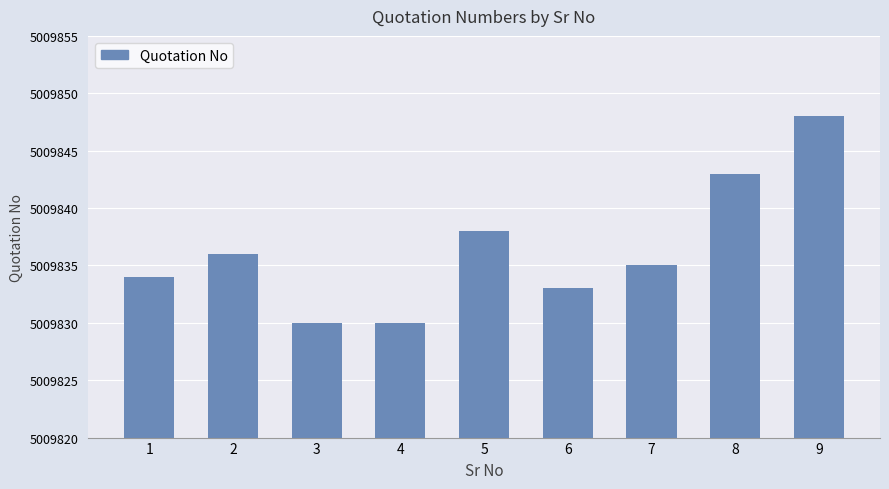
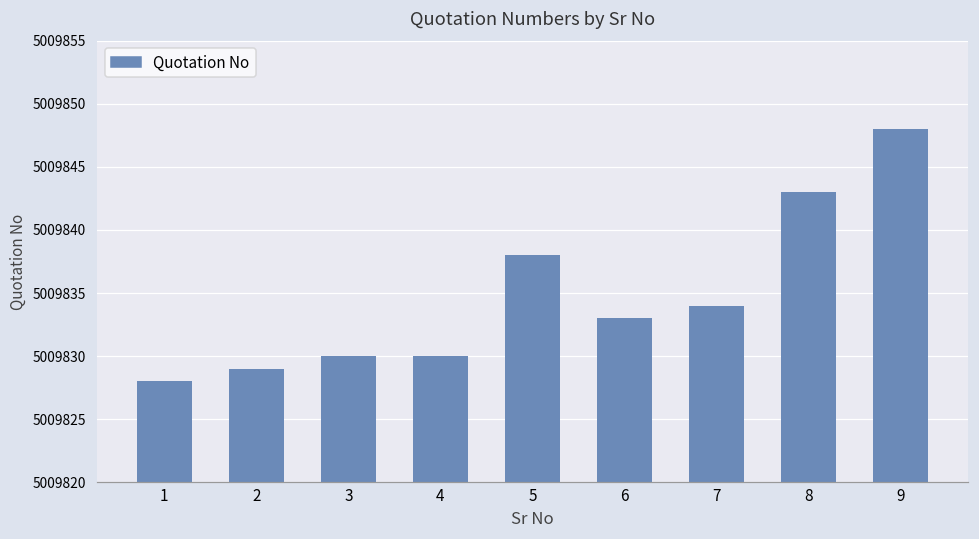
1: 5009834 -> 5009828
2: 5009836 -> 5009829
7: 5009835 -> 5009834
